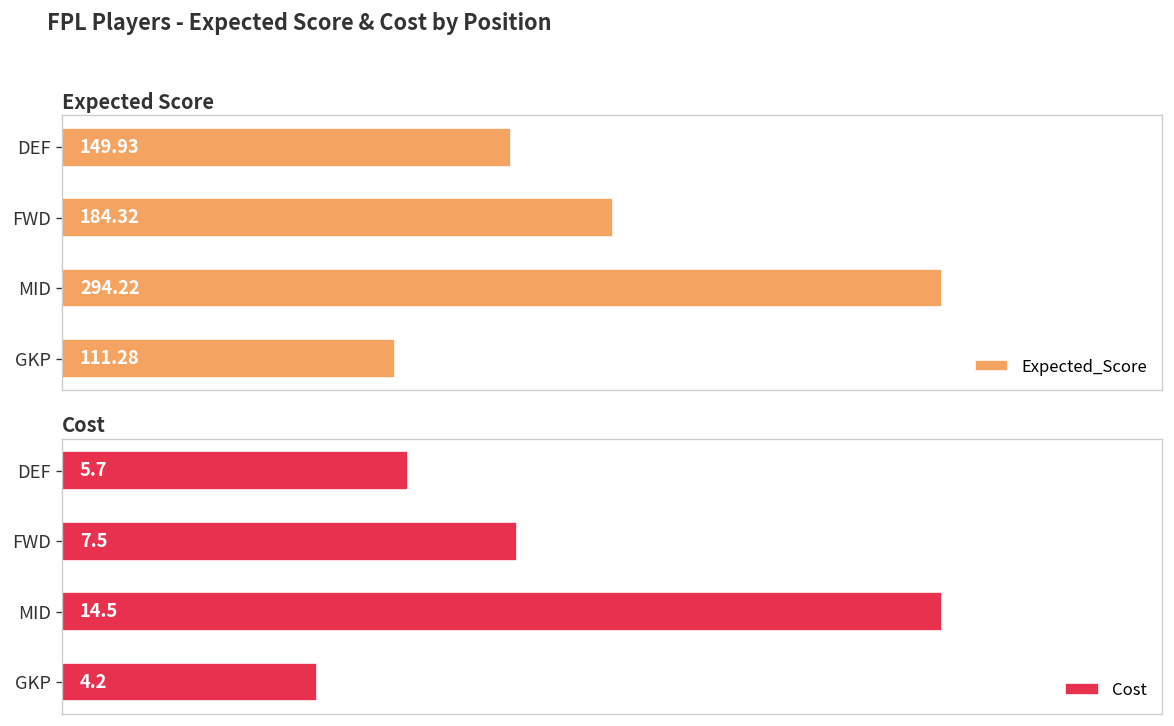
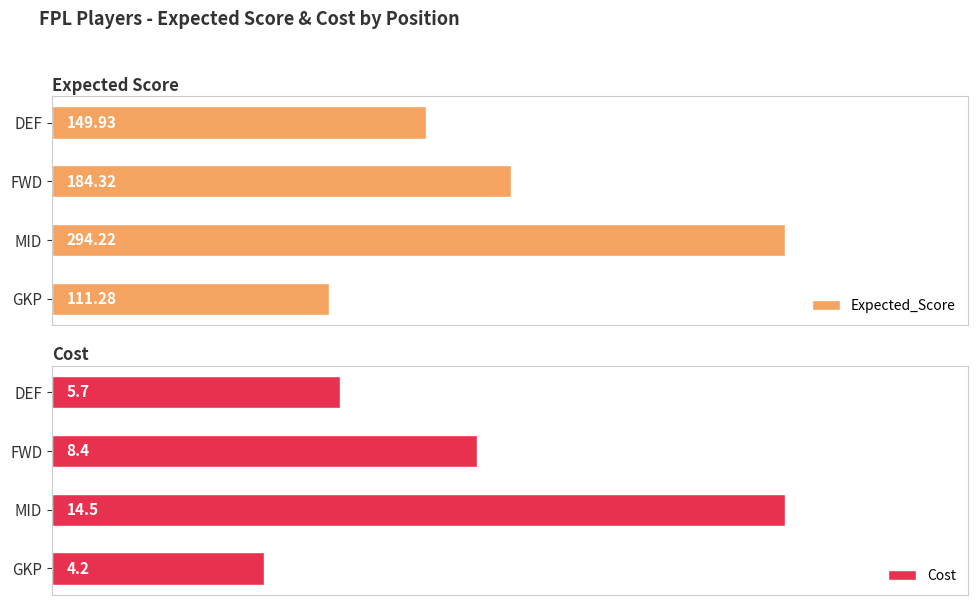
Cost, FWD: 7.5 -> 8.4
